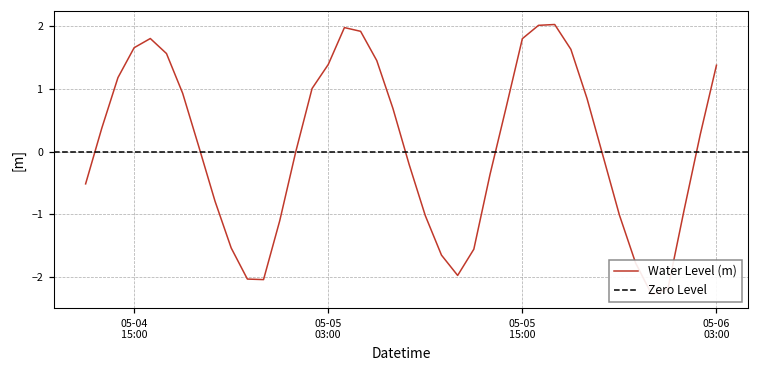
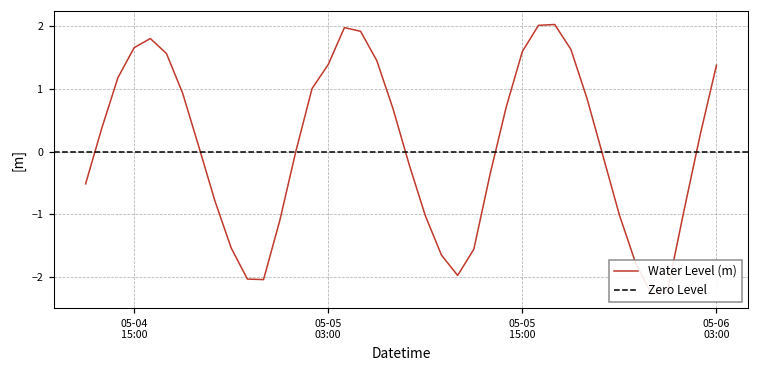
05-05 15:00: 1.8 -> 1.6
